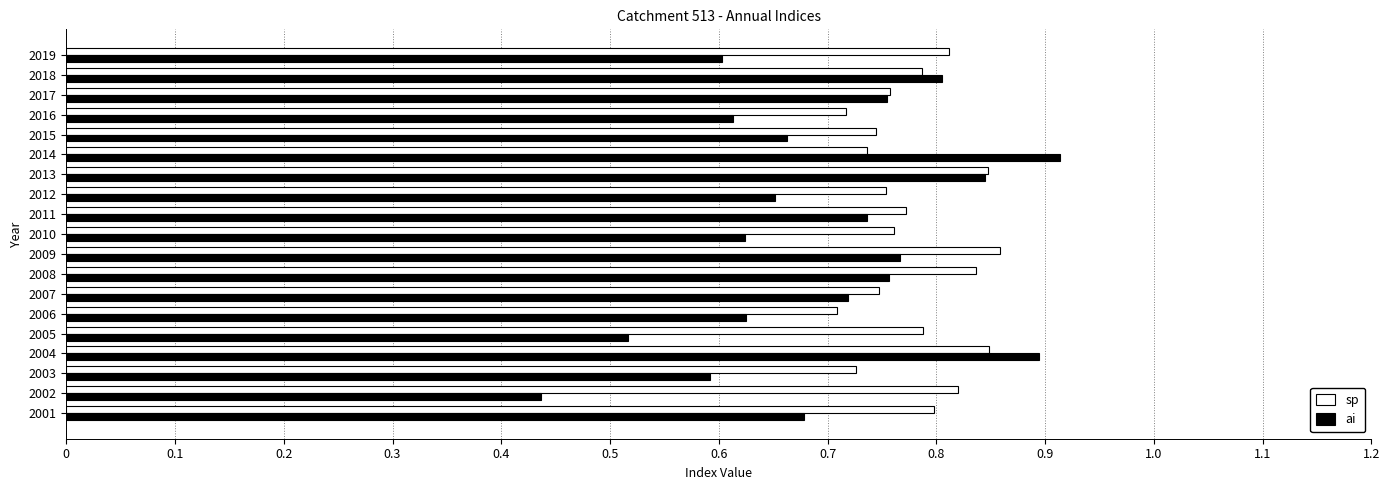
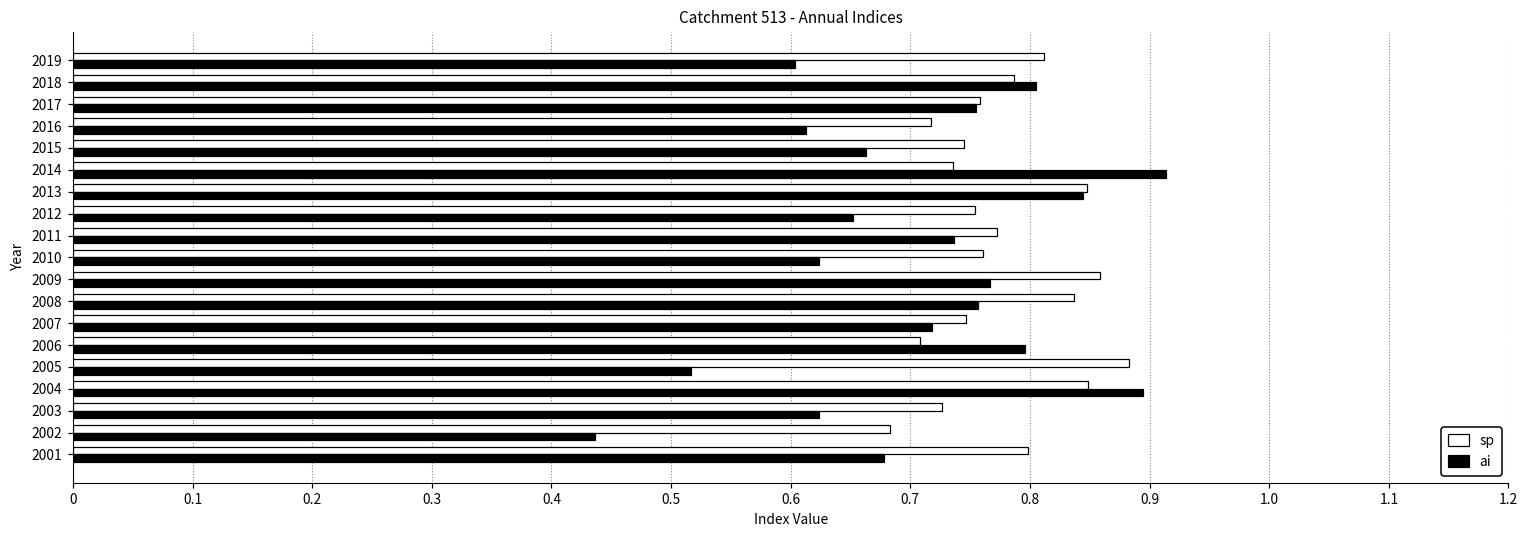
ai, 2006: 0.625 -> 0.795
sp, 2005: 0.788 -> 0.883
ai, 2003: 0.592 -> 0.624
sp, 2002: 0.820 -> 0.683
